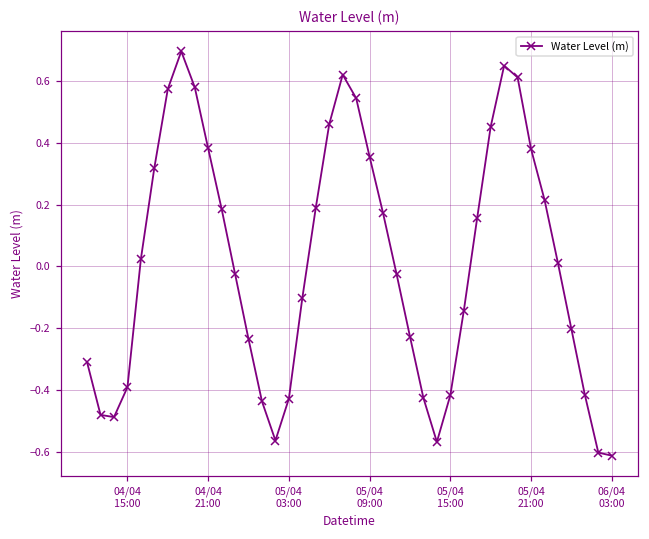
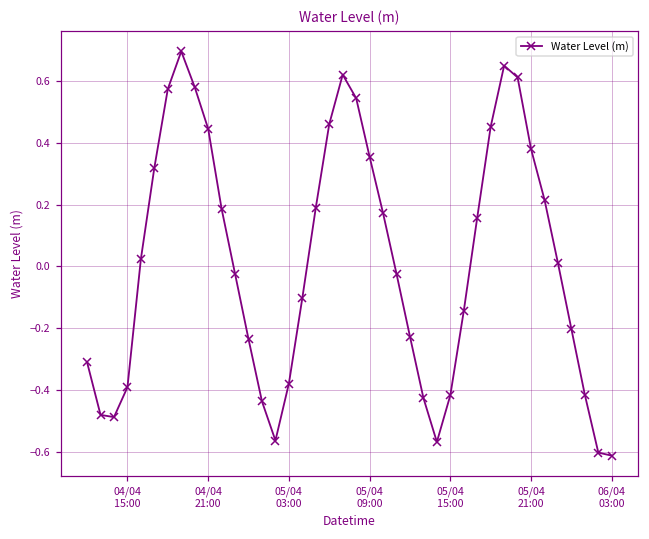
04/04 21:00: 0.38 -> 0.45
05/04 03:00: -0.43 -> -0.38
